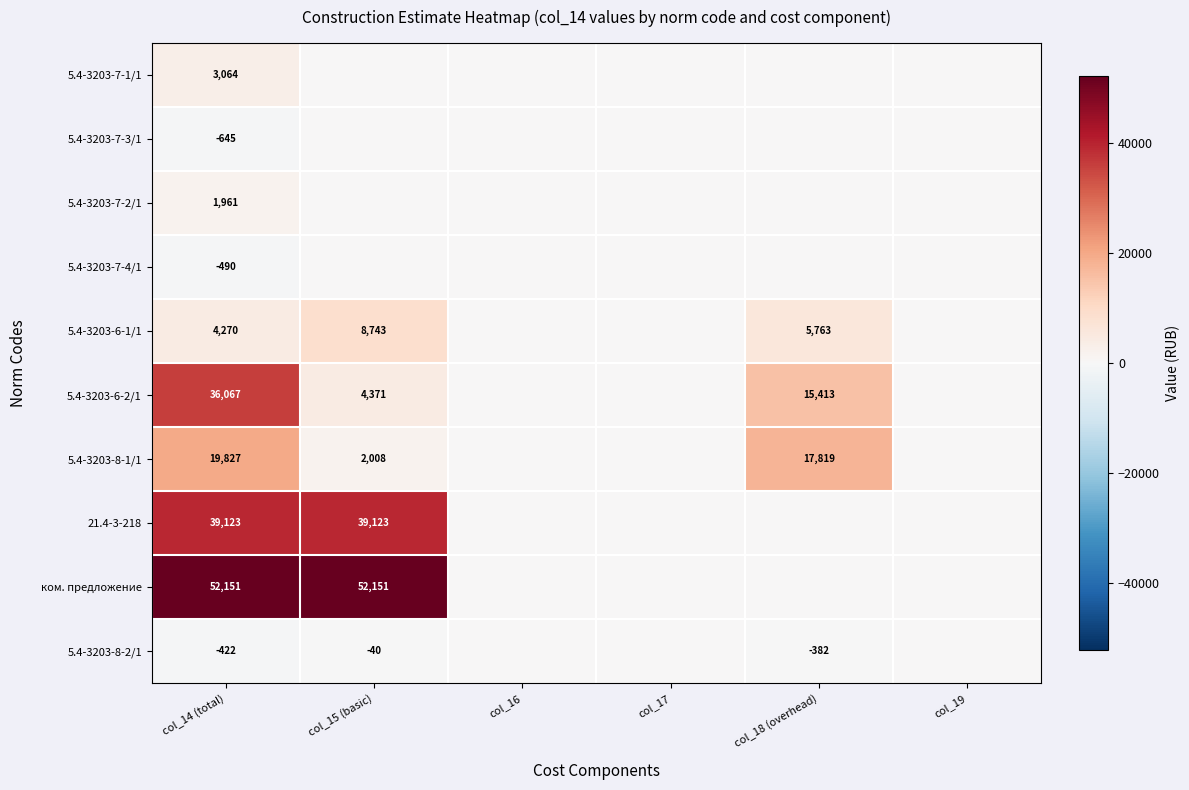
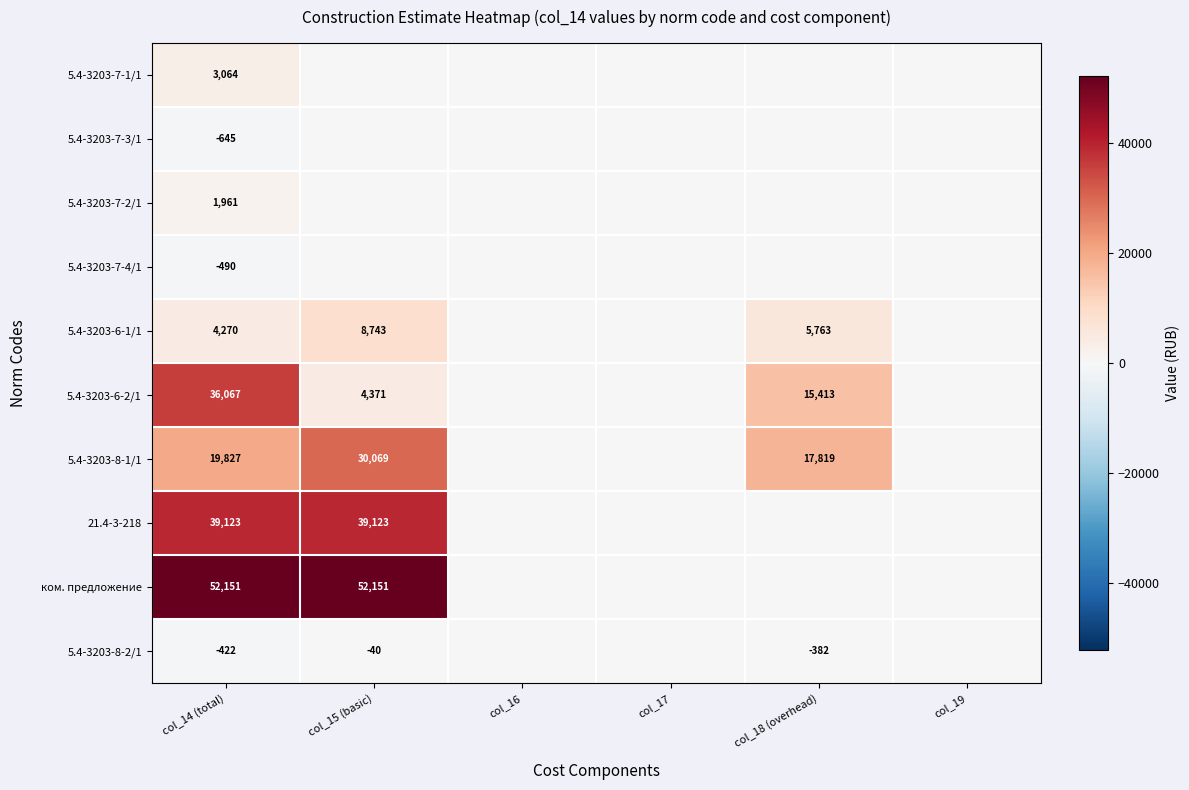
5.4-3203-8-1/1, col_15 (basic): 2,008 -> 30,069
